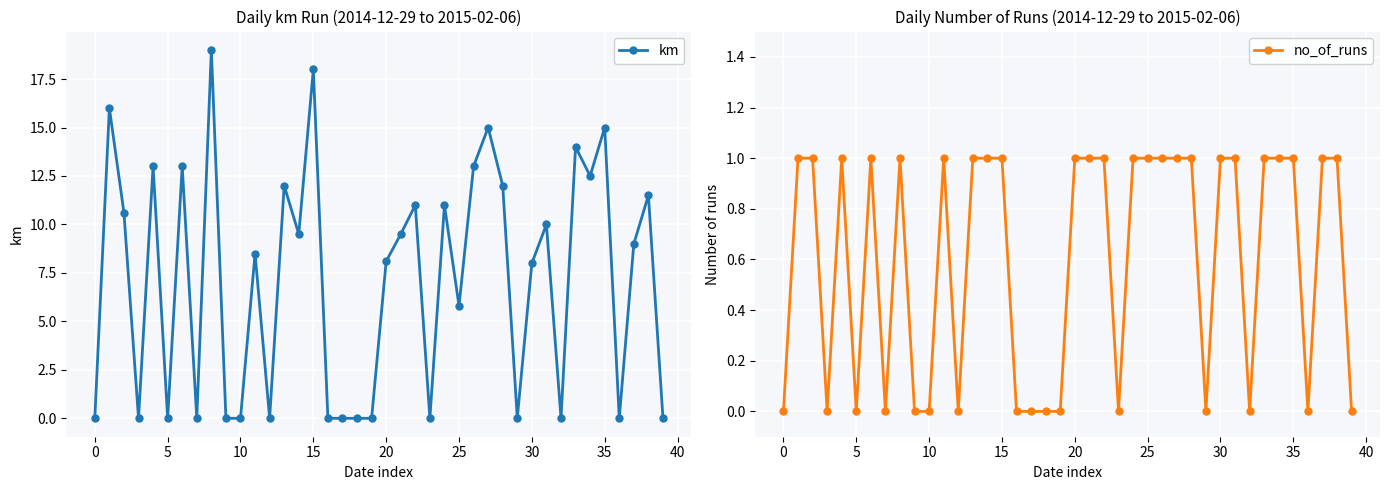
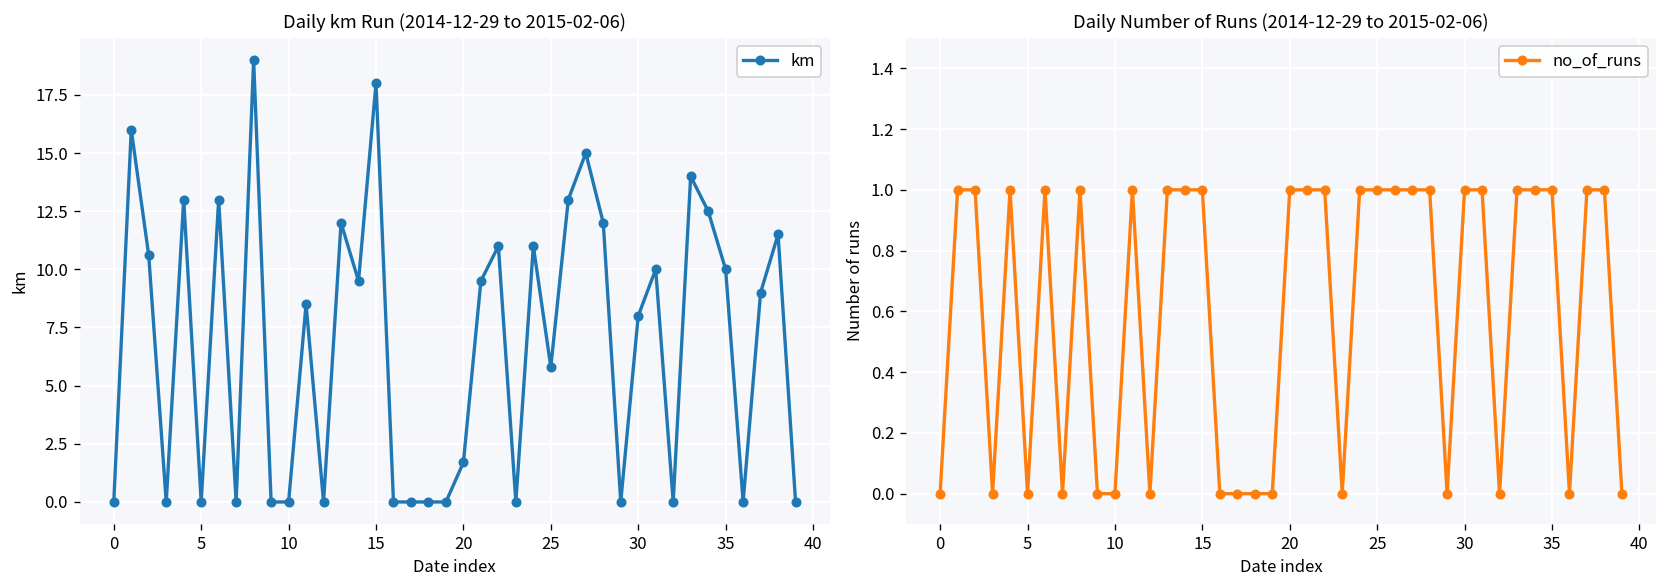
Daily km Run (2014-12-29 to 2015-02-06), 20: 8.1 -> 1.7
Daily km Run (2014-12-29 to 2015-02-06), 35: 15 -> 10
